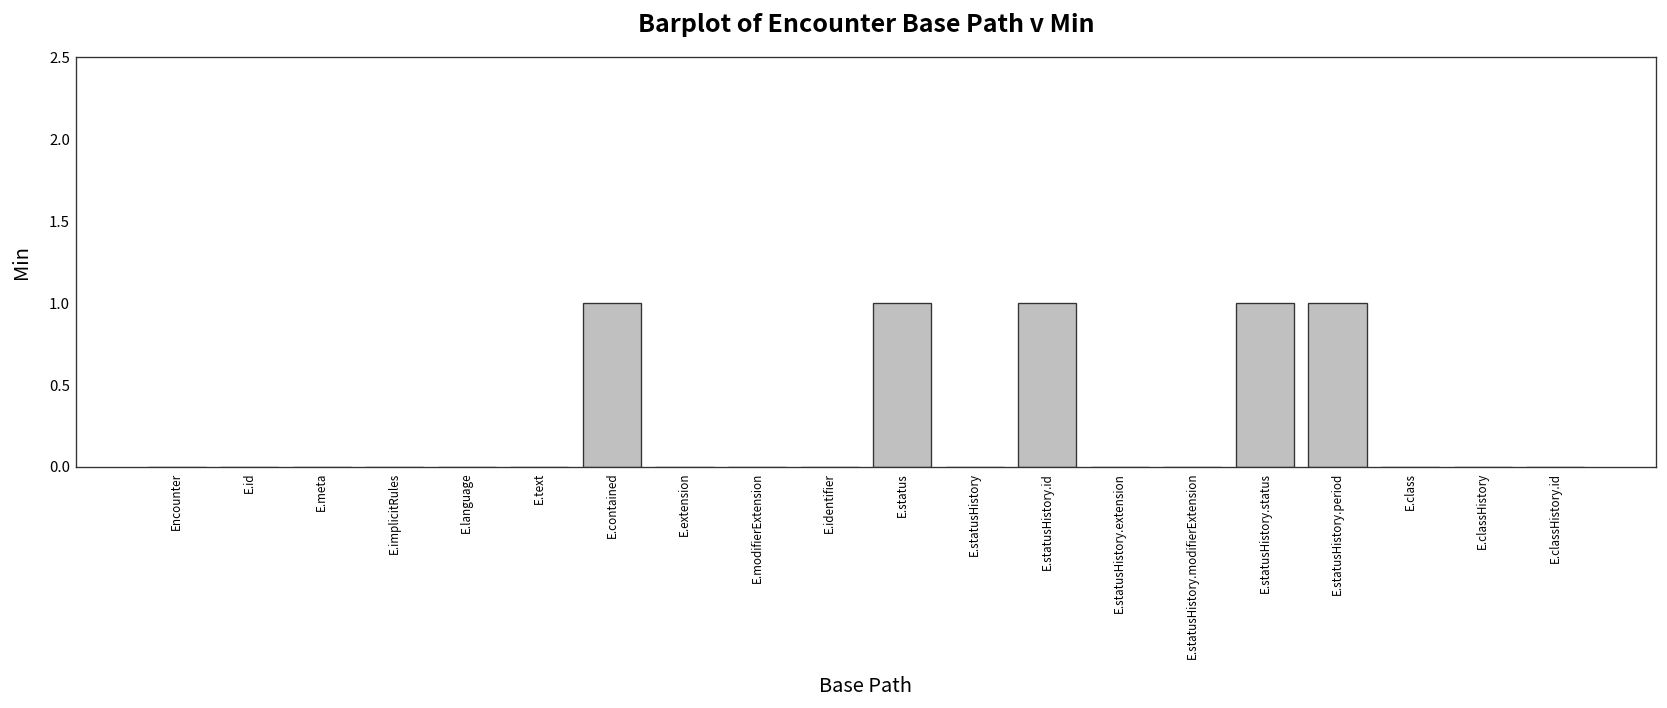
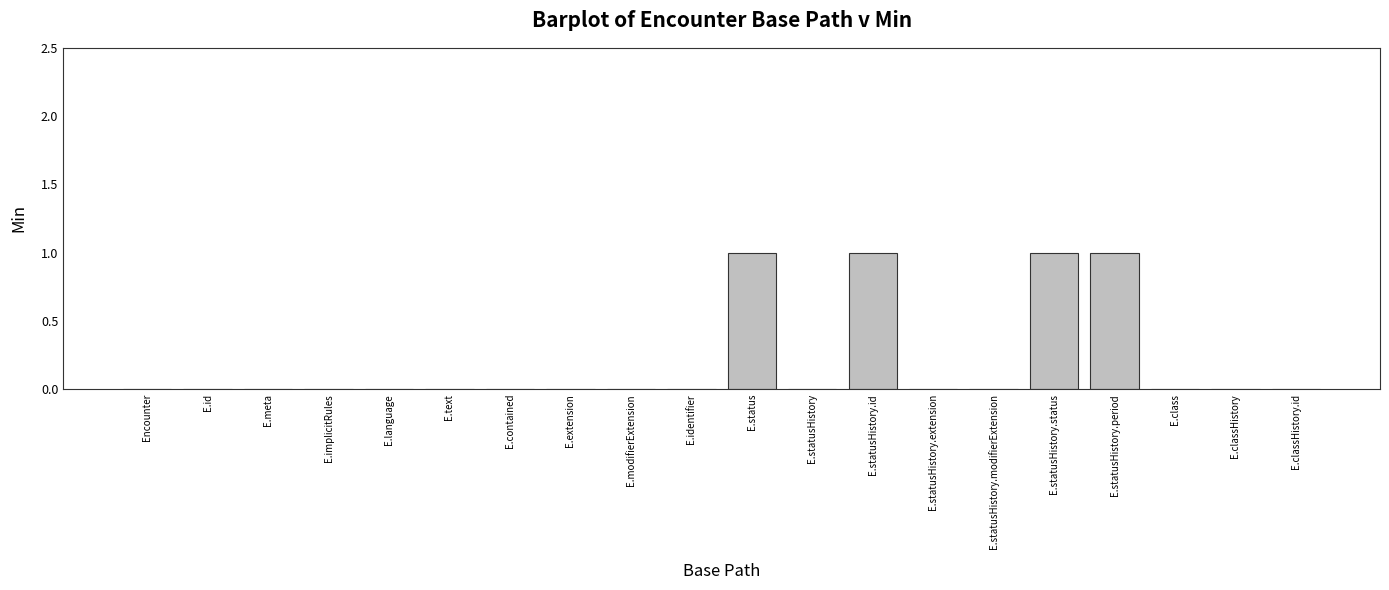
E.contained: 1 -> 0
